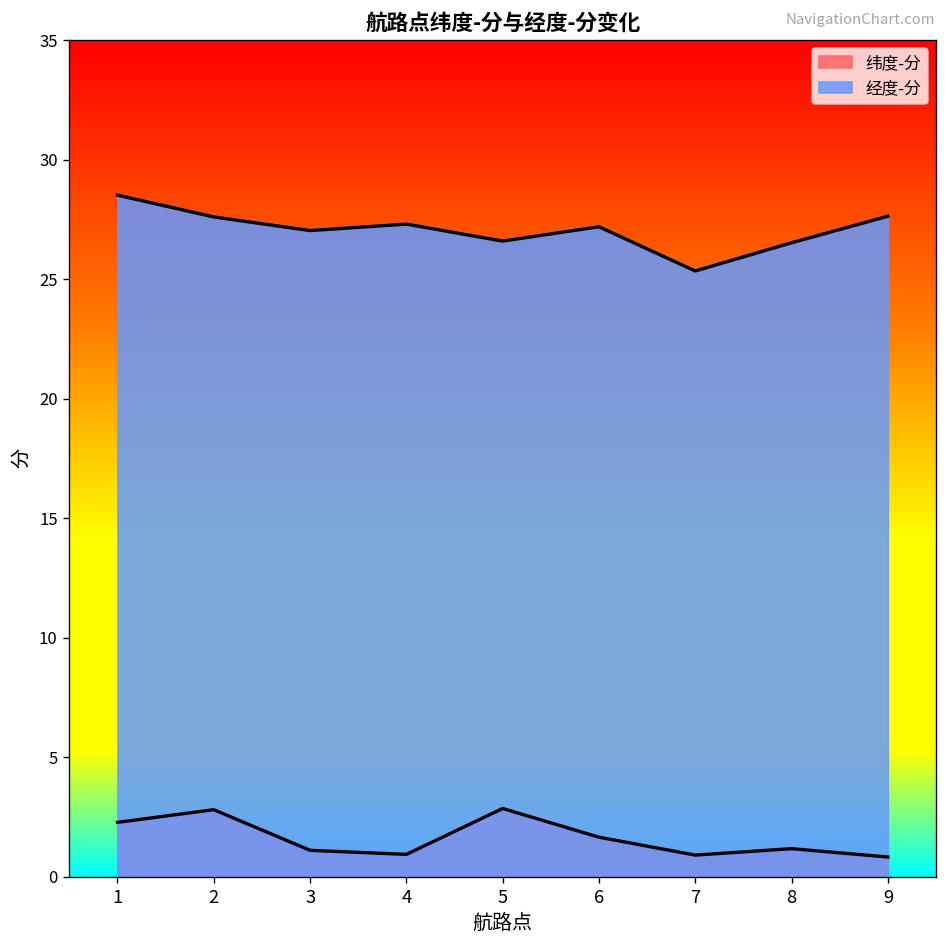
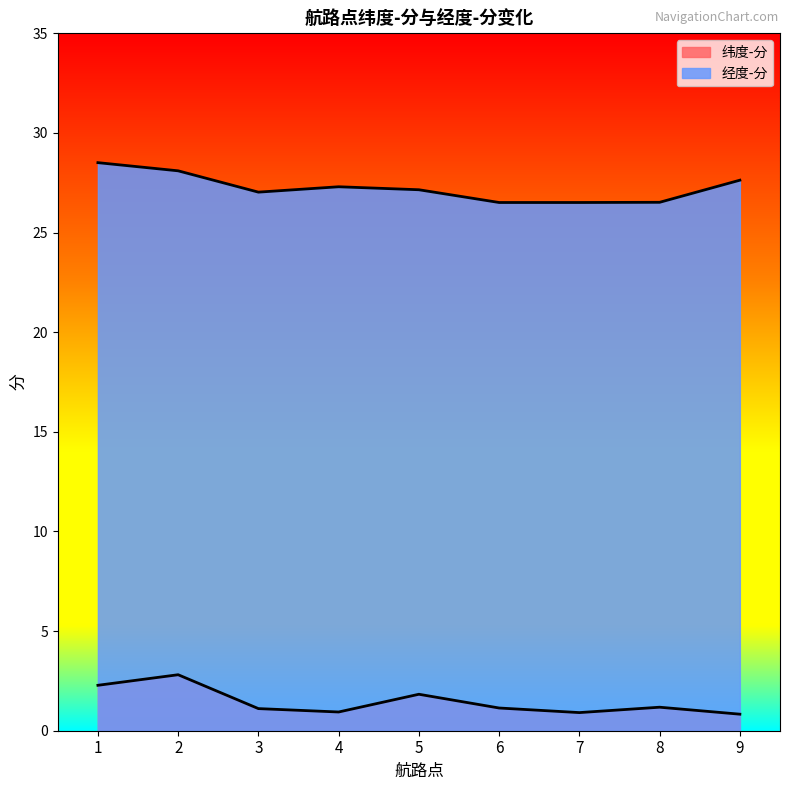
经度-分, 2: 27.6 -> 28.1
纬度-分, 5: 2.9 -> 1.8
经度-分, 5: 26.6 -> 27.2
纬度-分, 6: 1.7 -> 1.1
经度-分, 6: 27.2 -> 26.5
经度-分, 7: 25.3 -> 26.5
